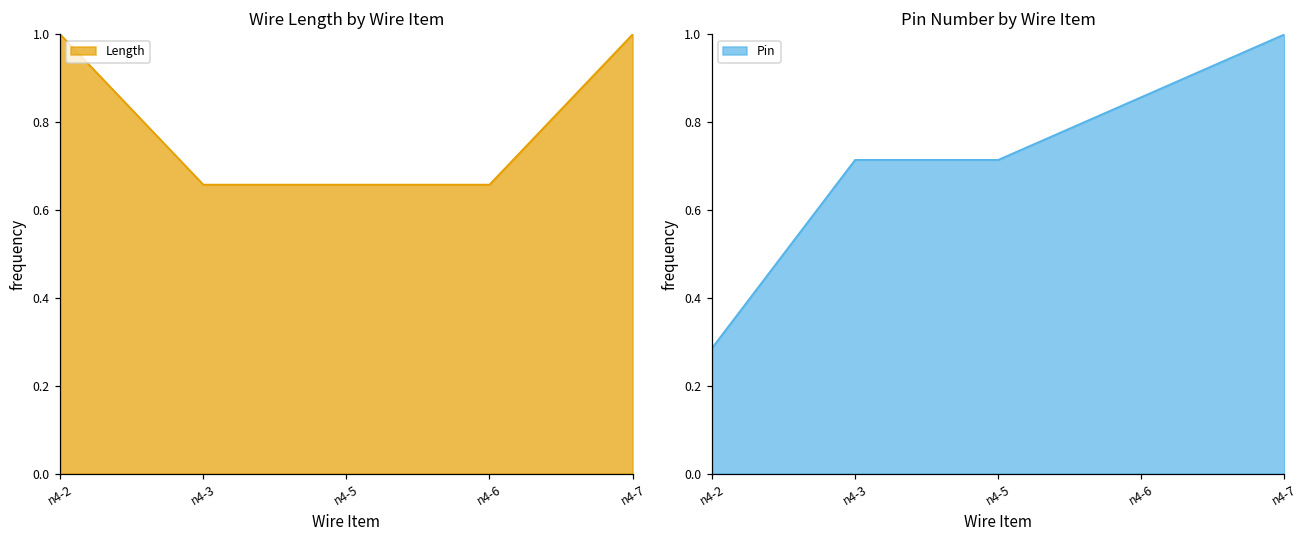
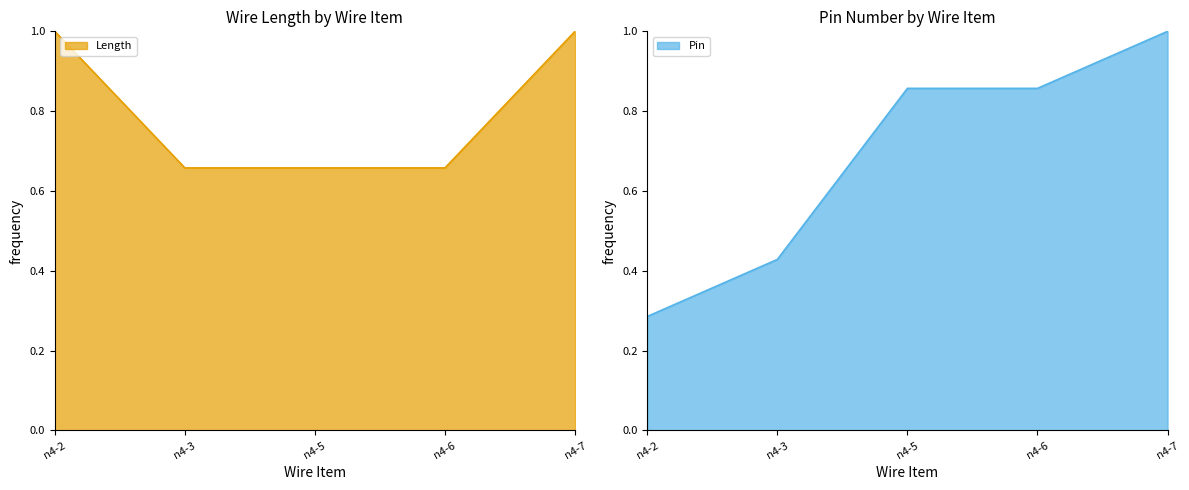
Pin Number by Wire Item, n4-3: 0.71 -> 0.43
Pin Number by Wire Item, n4-5: 0.71 -> 0.86
